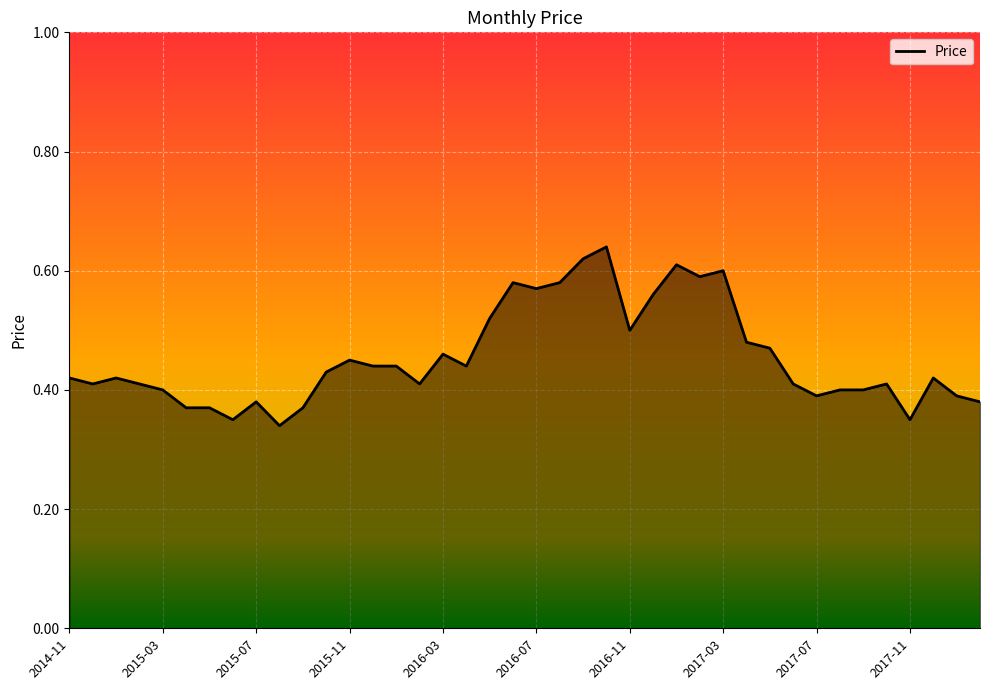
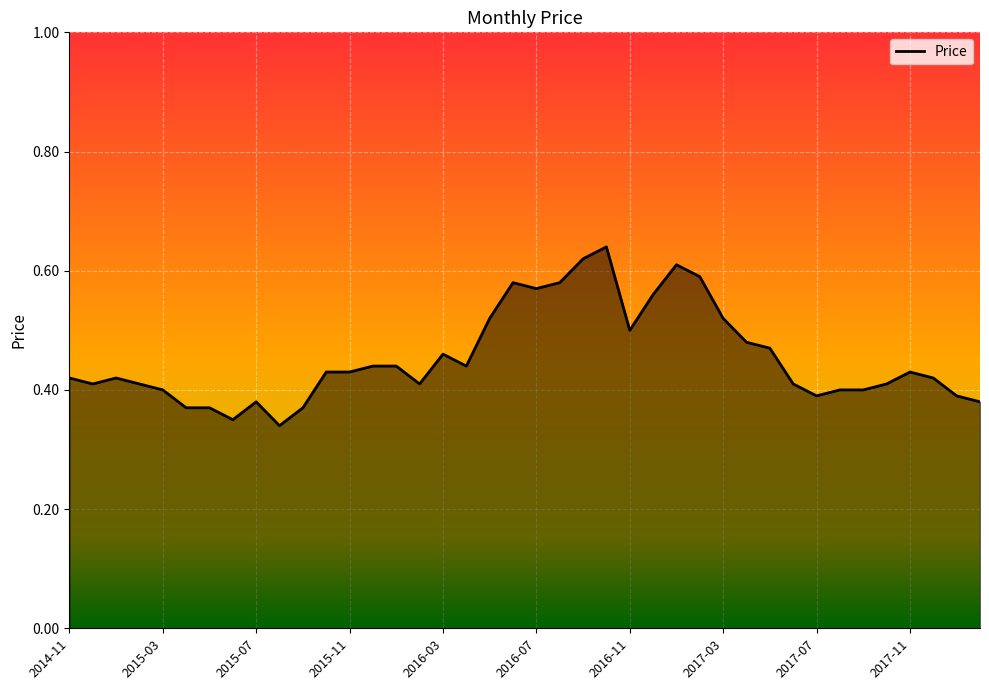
2015-11: 0.45 -> 0.43
2017-03: 0.60 -> 0.52
2017-11: 0.35 -> 0.43
